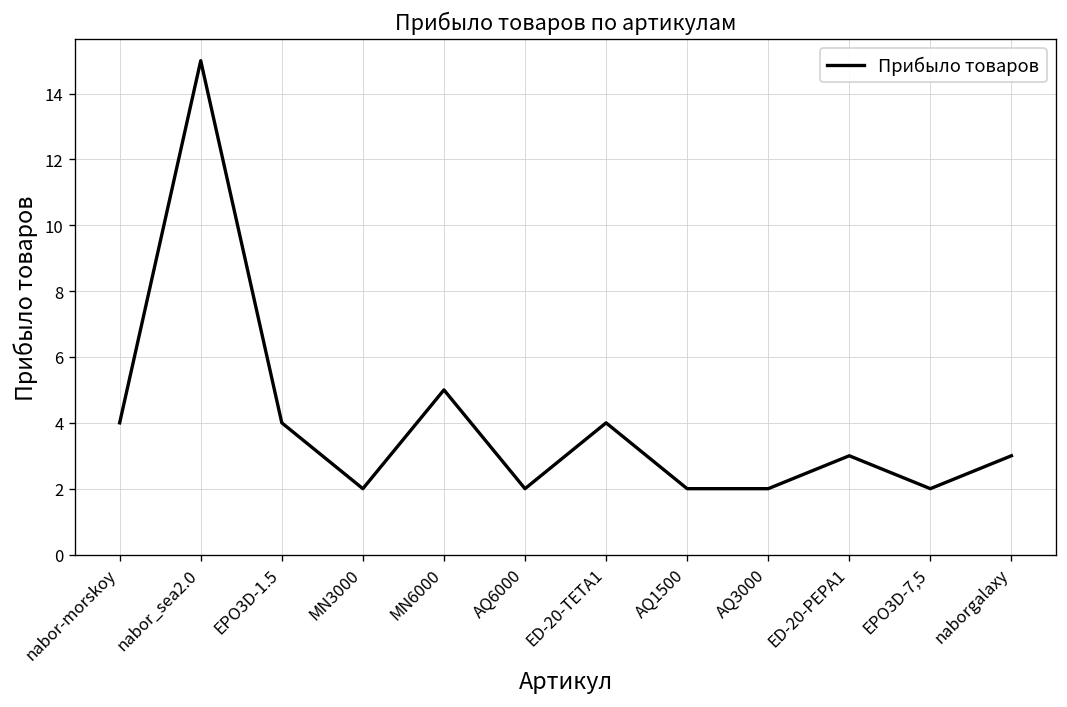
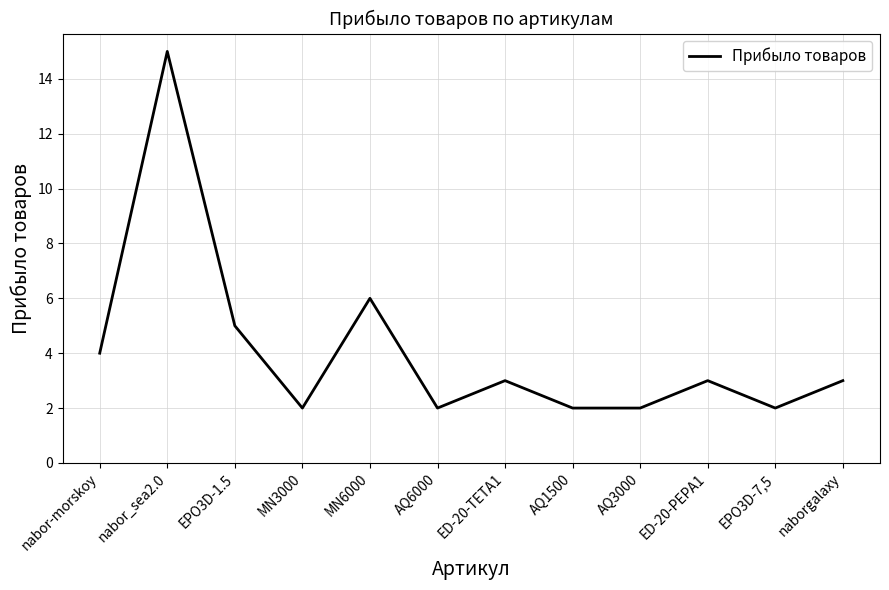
EPO3D-1.5: 4 -> 5
MN6000: 5 -> 6
ED-20-TETA1: 4 -> 3
